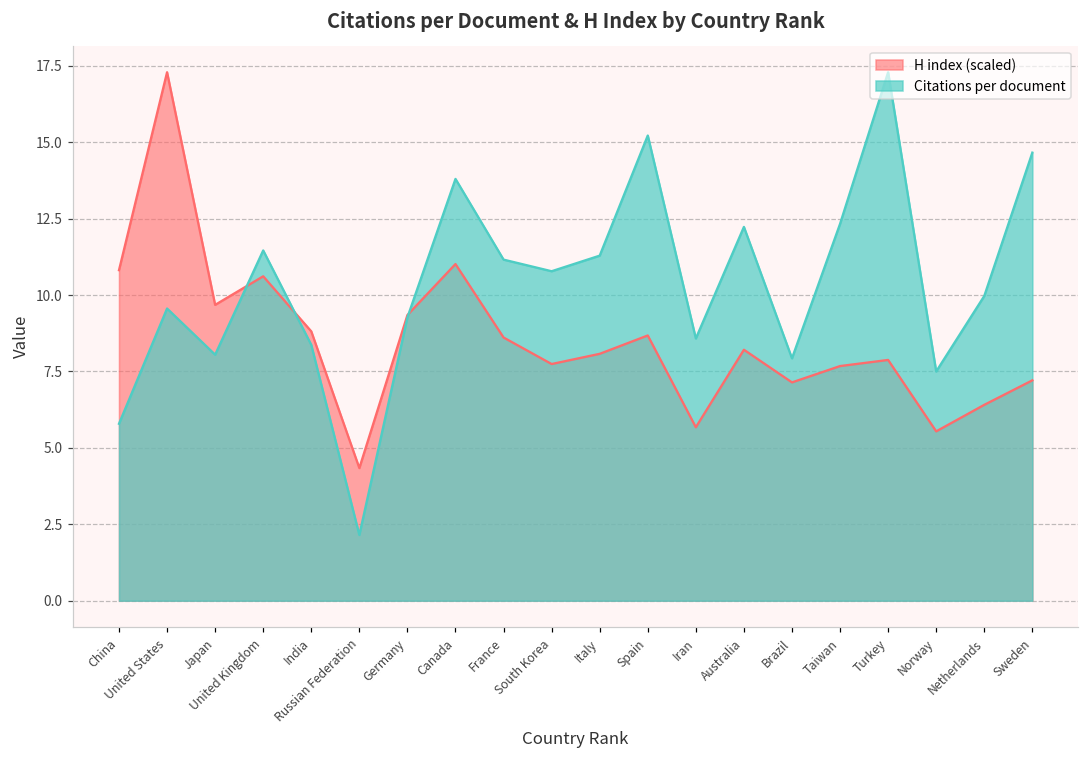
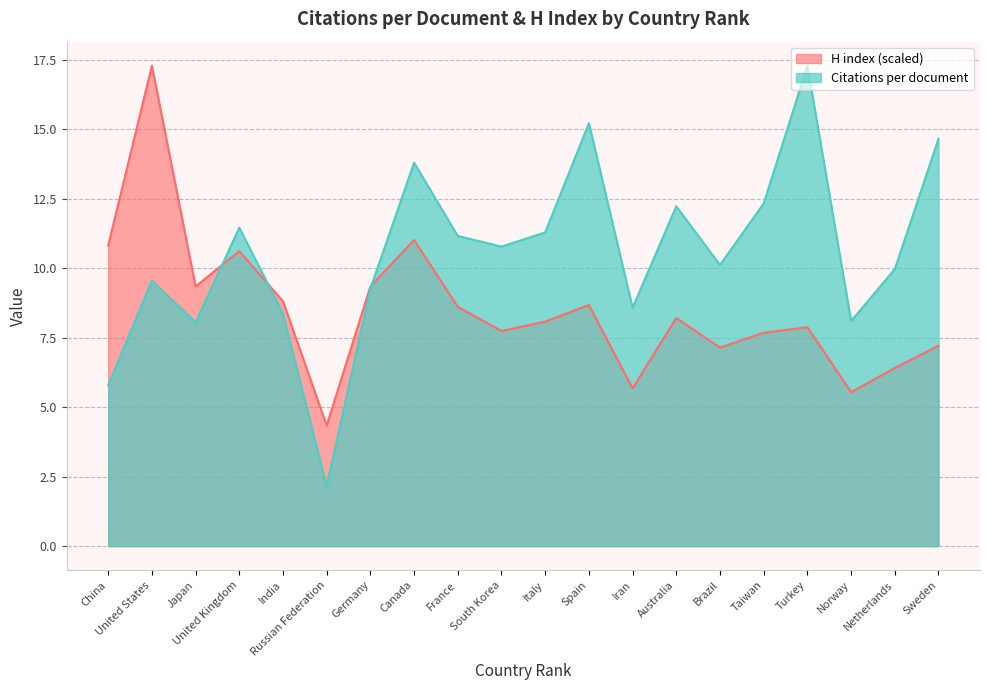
H index (scaled), Japan: 9.7 -> 9.3
Citations per document, Brazil: 7.9 -> 10.1
Citations per document, Norway: 7.5 -> 8.1
